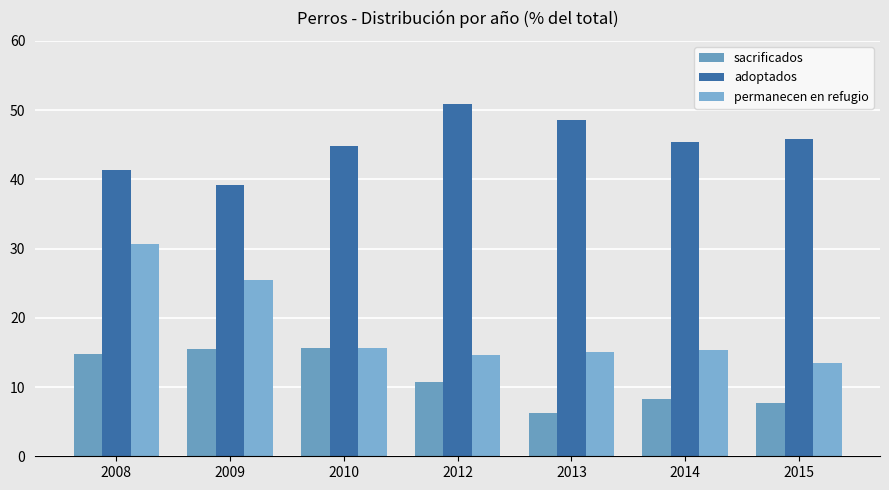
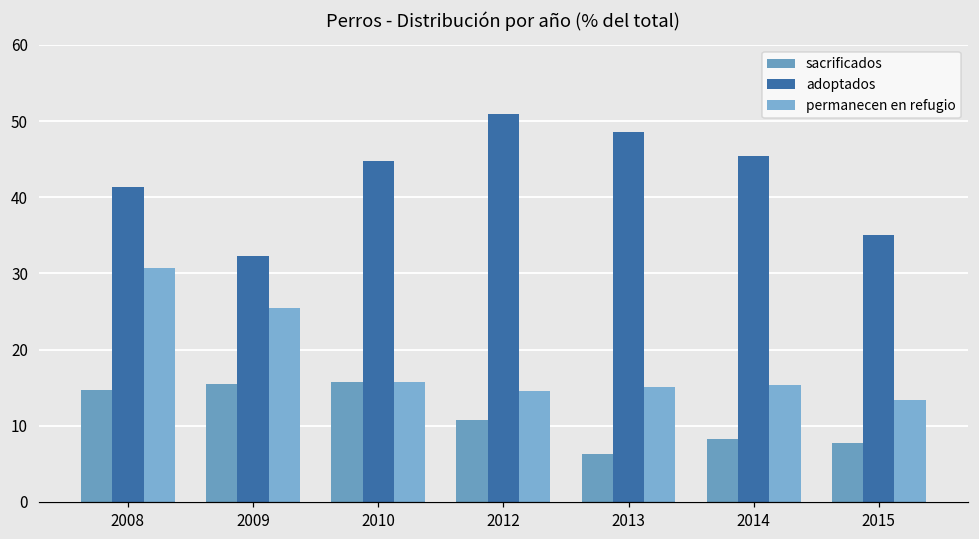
adoptados, 2009: 39 -> 32
adoptados, 2015: 46 -> 35
